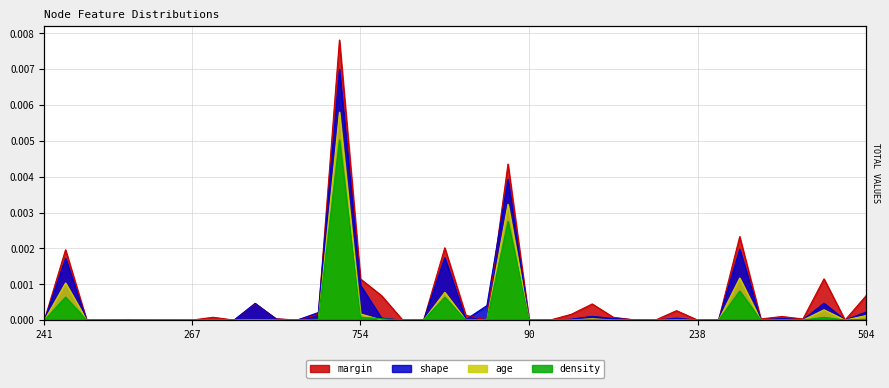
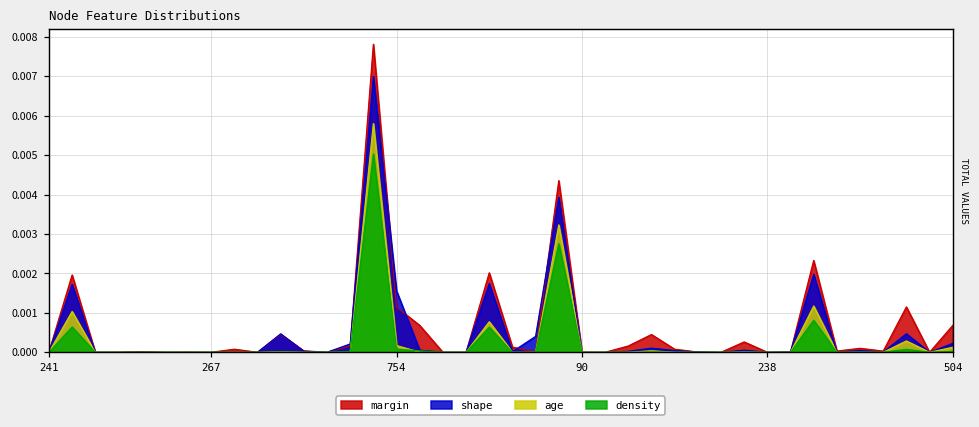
shape, 754: 0.0010 -> 0.0016
